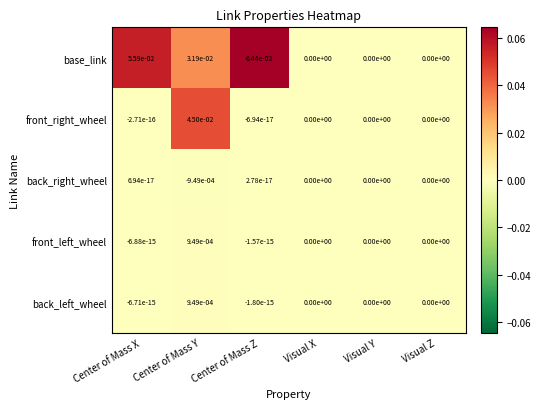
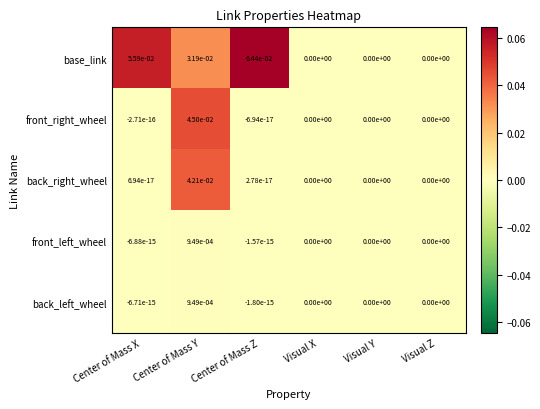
back_right_wheel, Center of Mass Y: -9.49e-04 -> 4.21e-02
